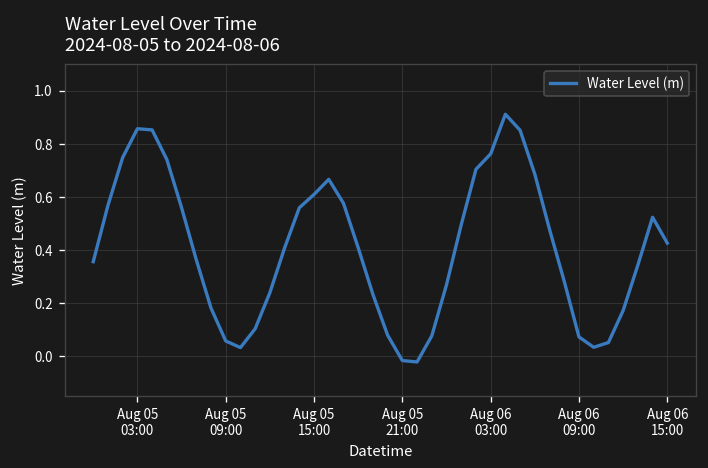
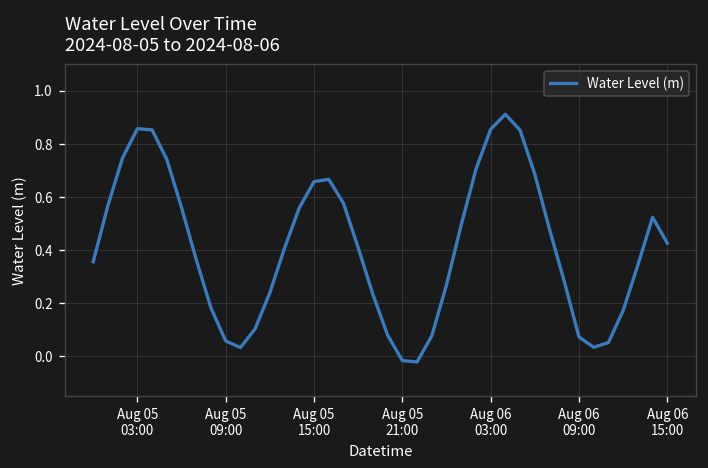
Aug 05 15:00: 0.61 -> 0.66
Aug 06 03:00: 0.76 -> 0.86
